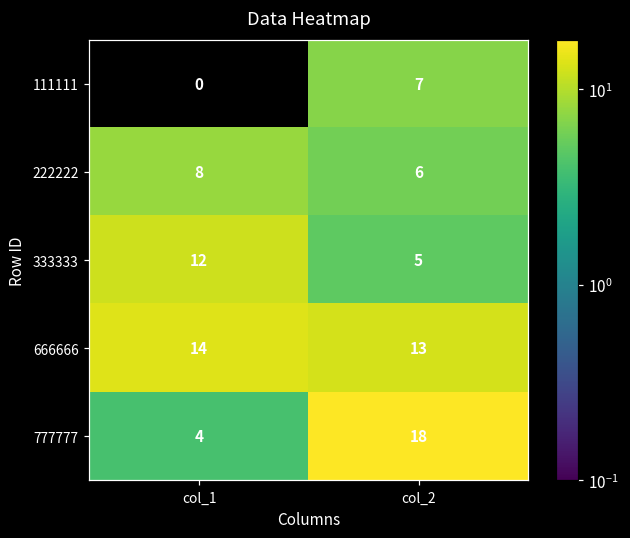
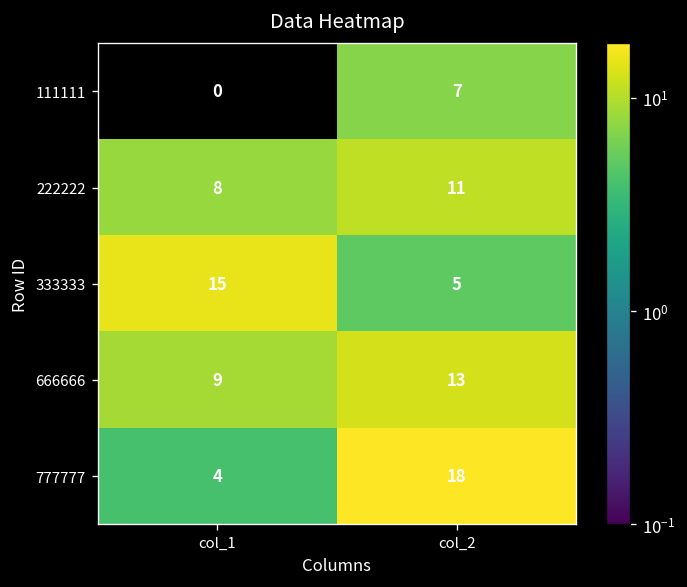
222222, col_2: 6 -> 11
333333, col_1: 12 -> 15
666666, col_1: 14 -> 9
